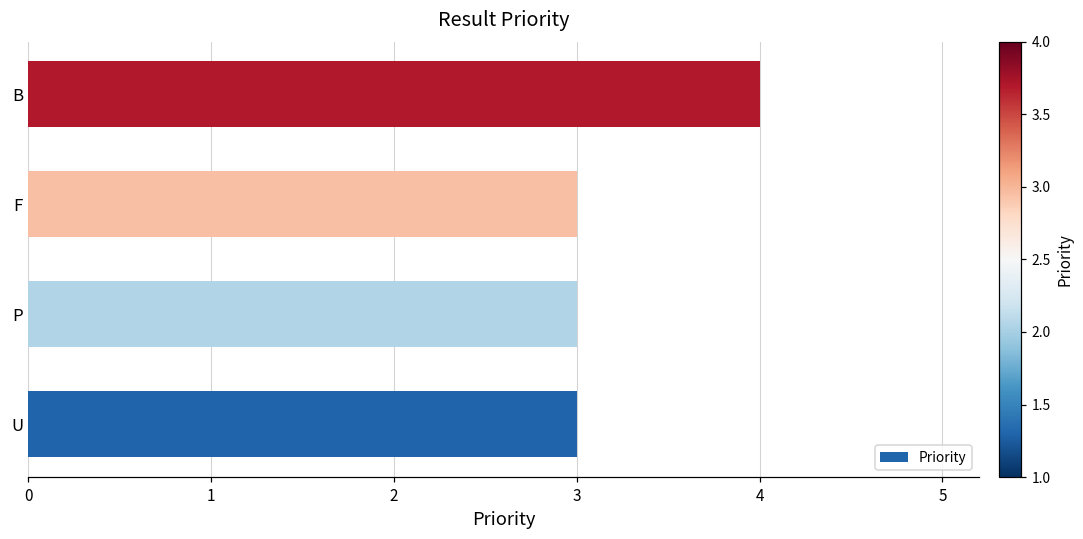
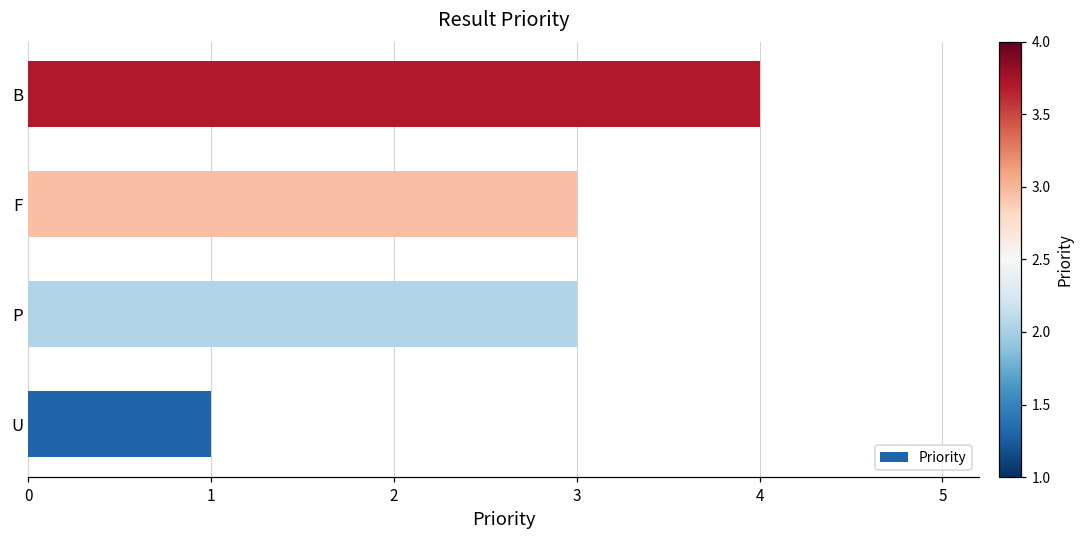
U: 3 -> 1
